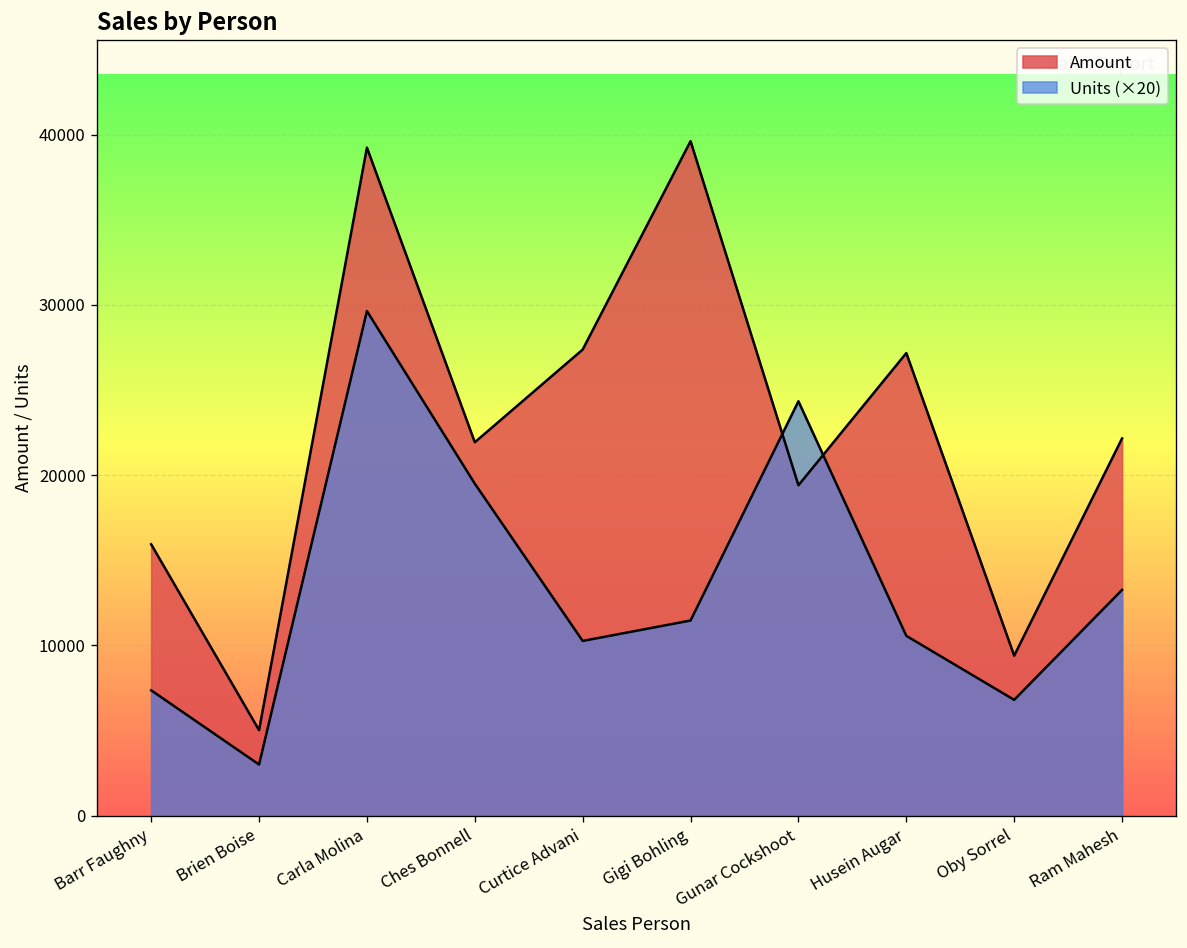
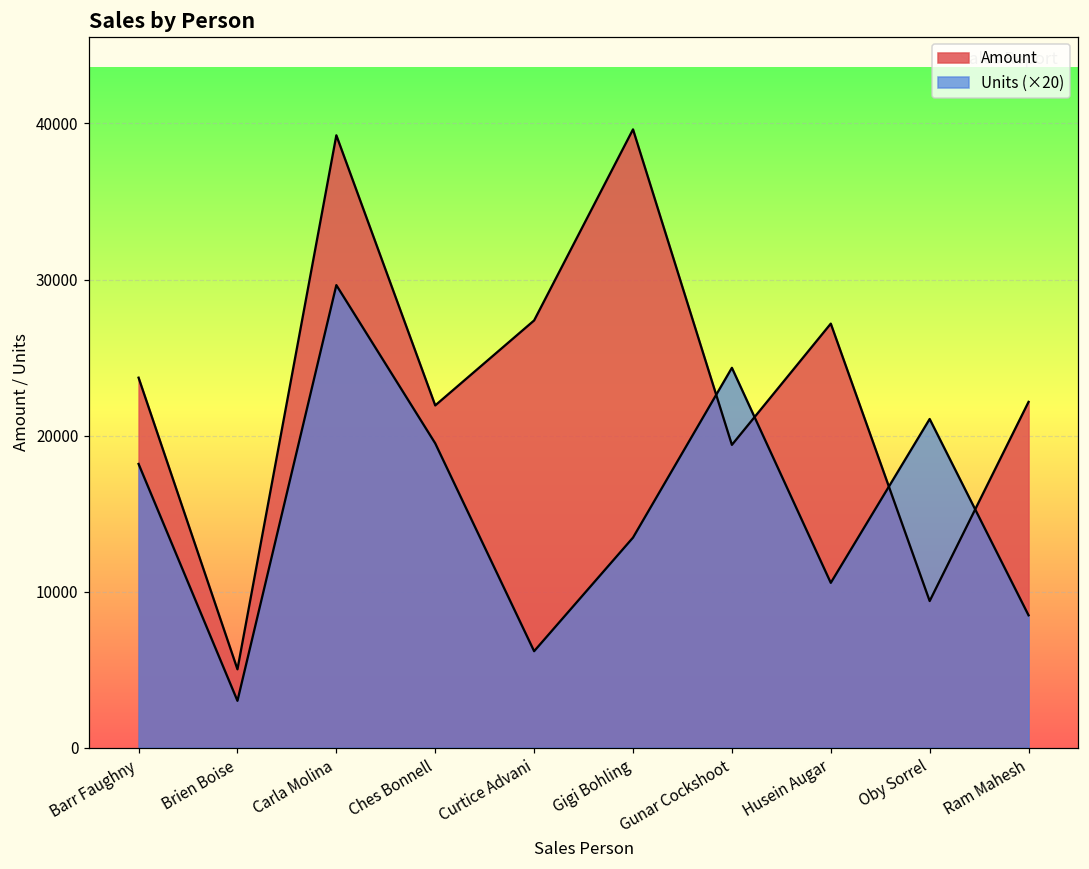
Amount, Barr Faughny: 15900 -> 23700
Units (×20), Barr Faughny: 7400 -> 18200
Units (×20), Curtice Advani: 10300 -> 6200
Units (×20), Gigi Bohling: 11500 -> 13500
Units (×20), Oby Sorrel: 6800 -> 21100
Units (×20), Ram Mahesh: 13300 -> 8500
